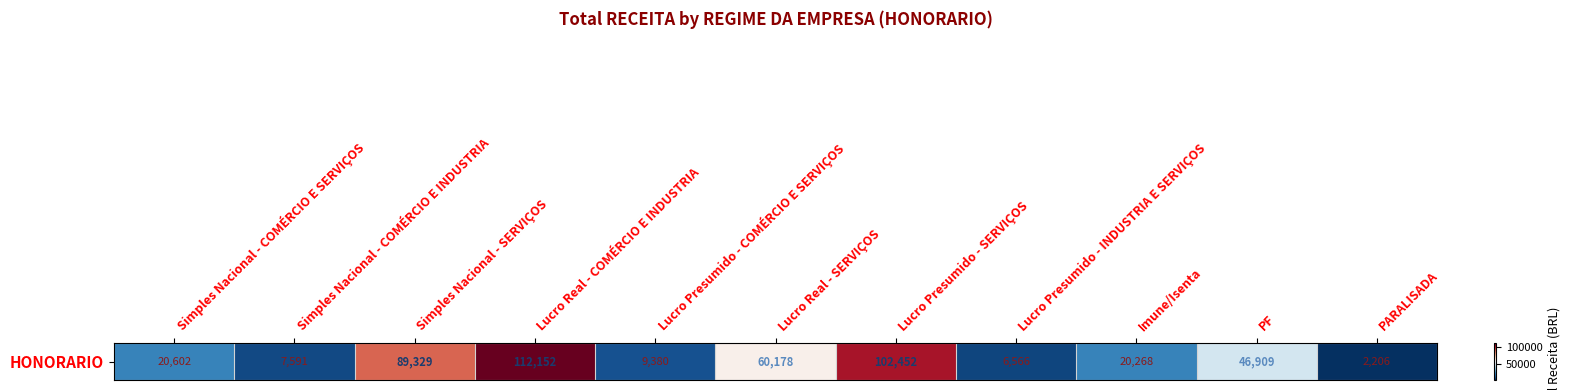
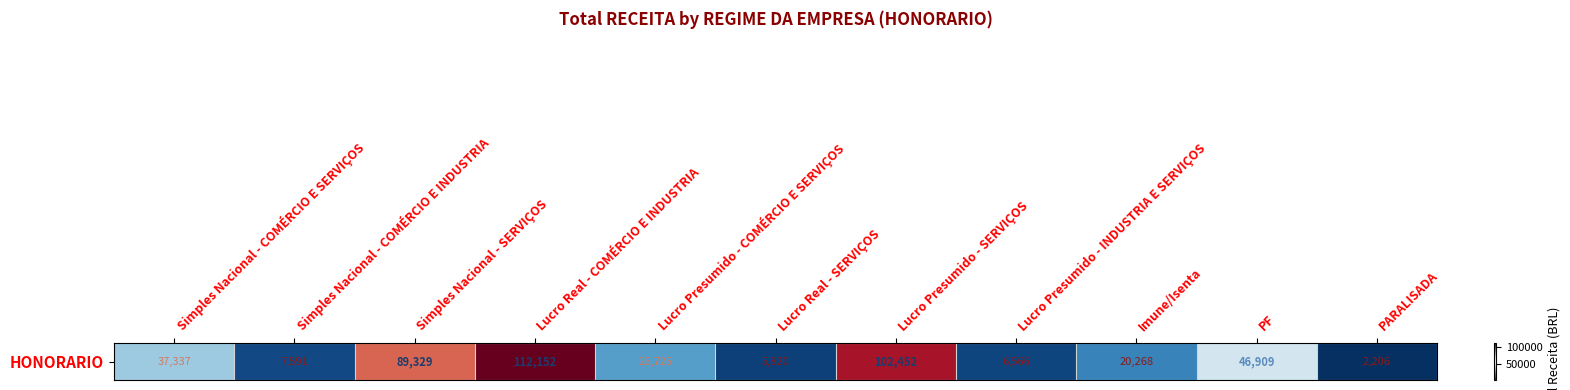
HONORARIO, Simples Nacional - COMÉRCIO E SERVIÇOS: 20,602 -> 37,337
HONORARIO, Lucro Presumido - COMÉRCIO E SERVIÇOS: 9,380 -> 26,725
HONORARIO, Lucro Real - SERVIÇOS: 60,178 -> 5,820
